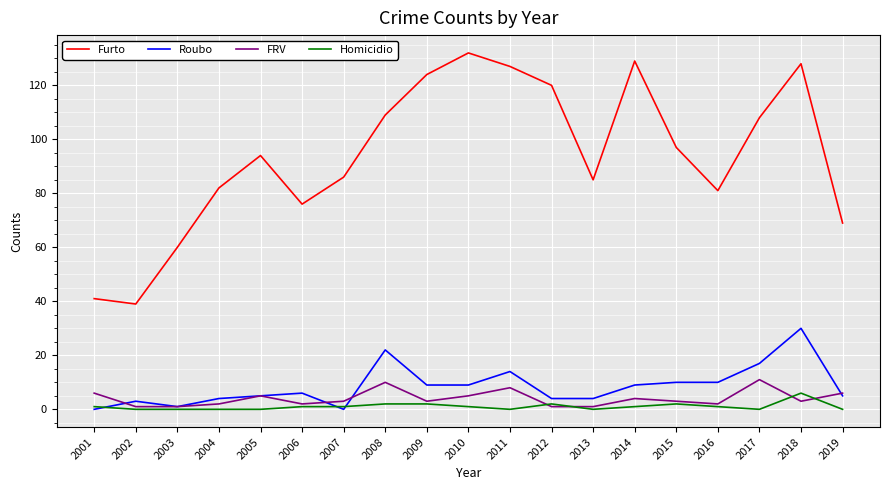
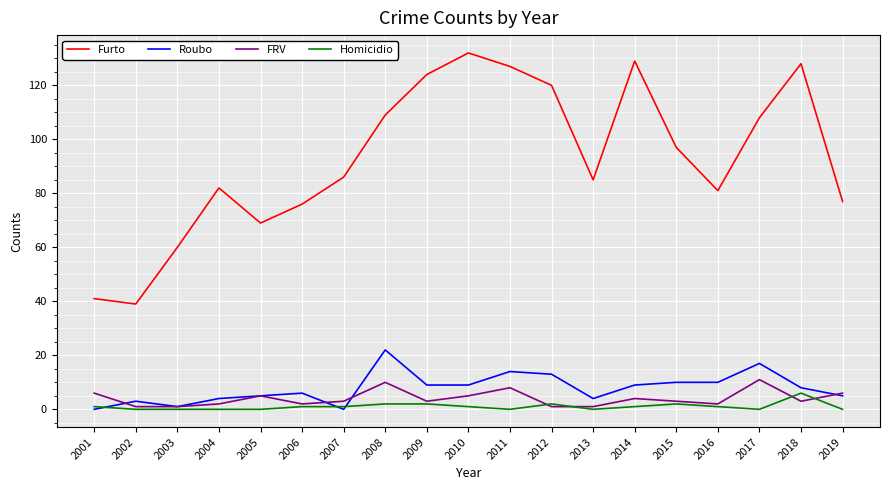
Furto, 2005: 94 -> 69
Roubo, 2012: 4 -> 13
Roubo, 2018: 30 -> 8
Furto, 2019: 69 -> 77
